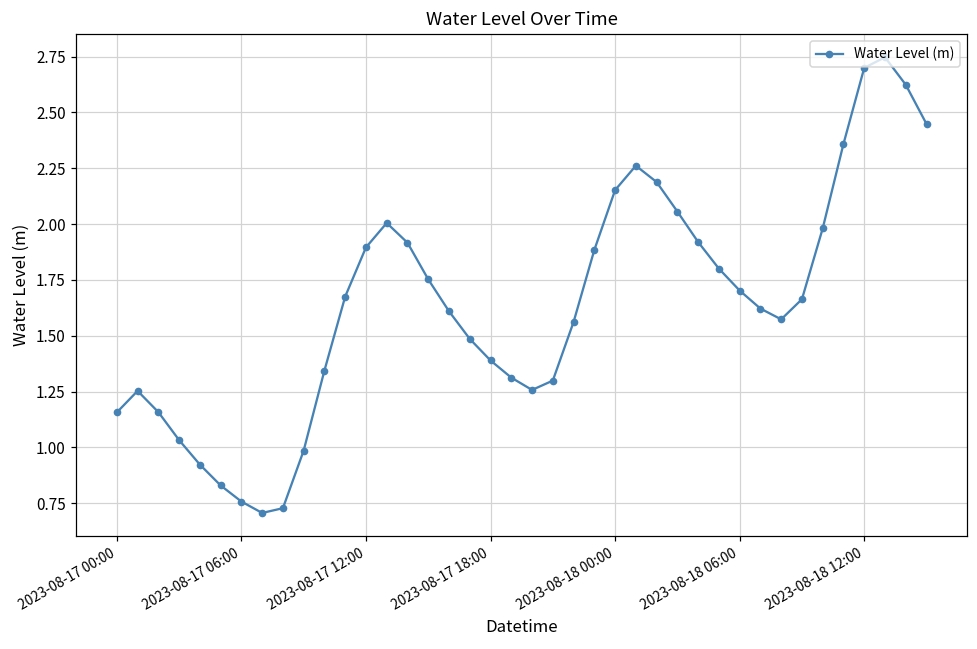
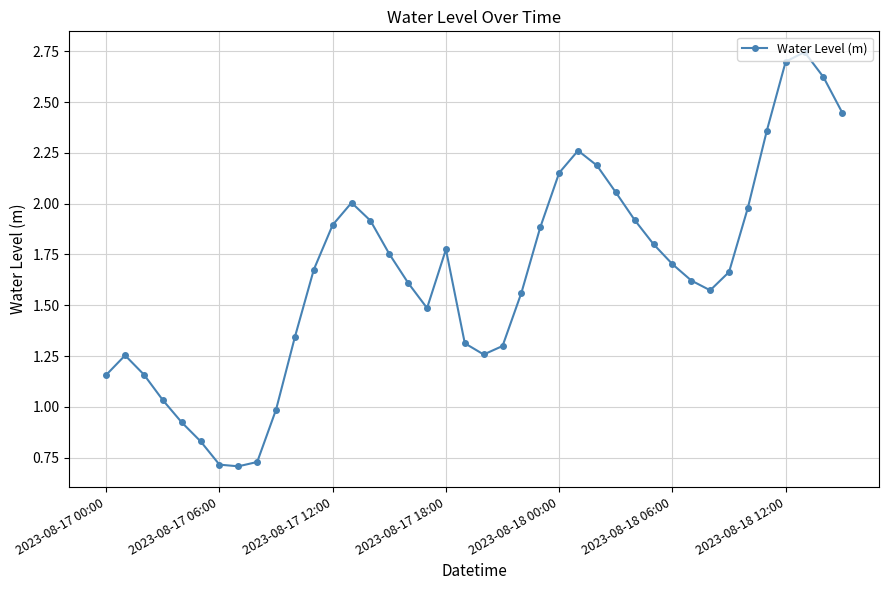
2023-08-17 06:00: 0.76 -> 0.72
2023-08-17 18:00: 1.39 -> 1.77
